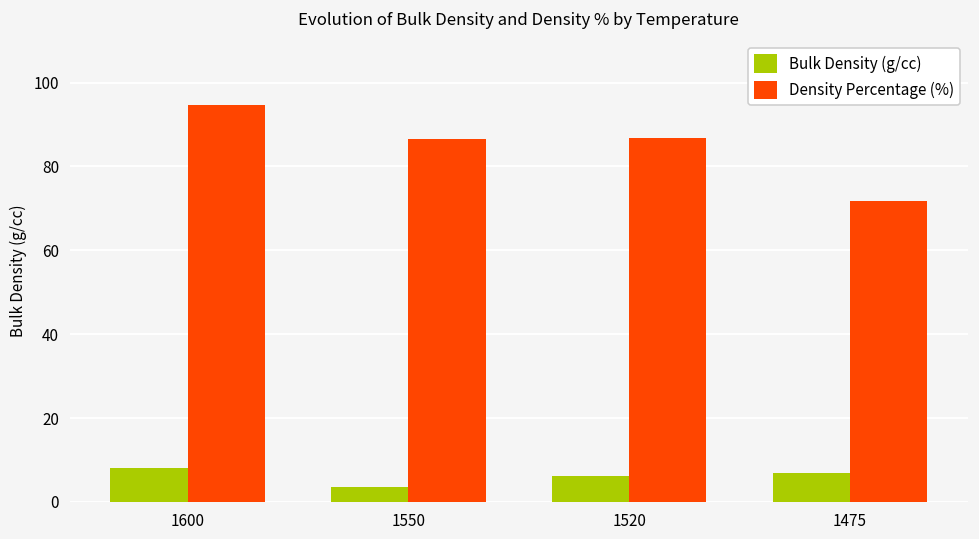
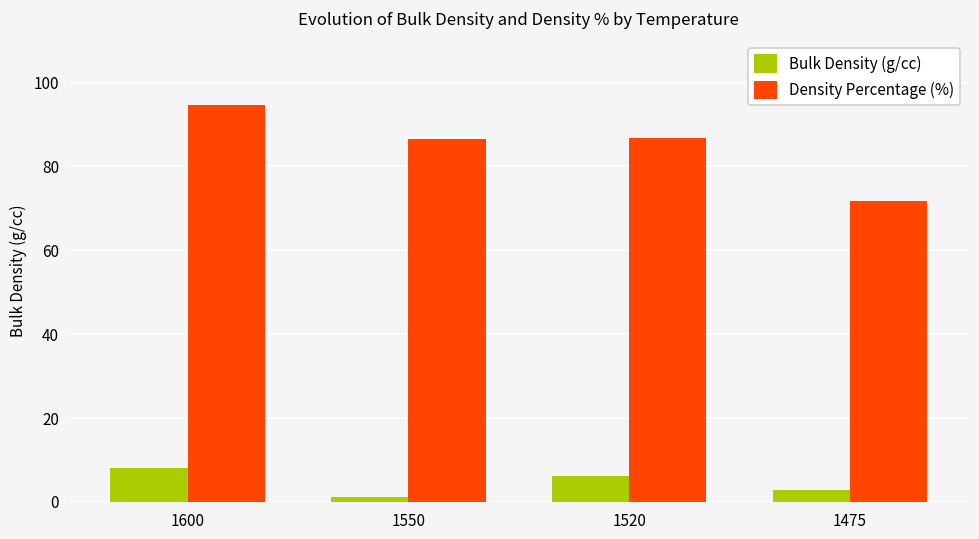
Bulk Density (g/cc), 1550: 3 -> 1
Bulk Density (g/cc), 1475: 7 -> 3
